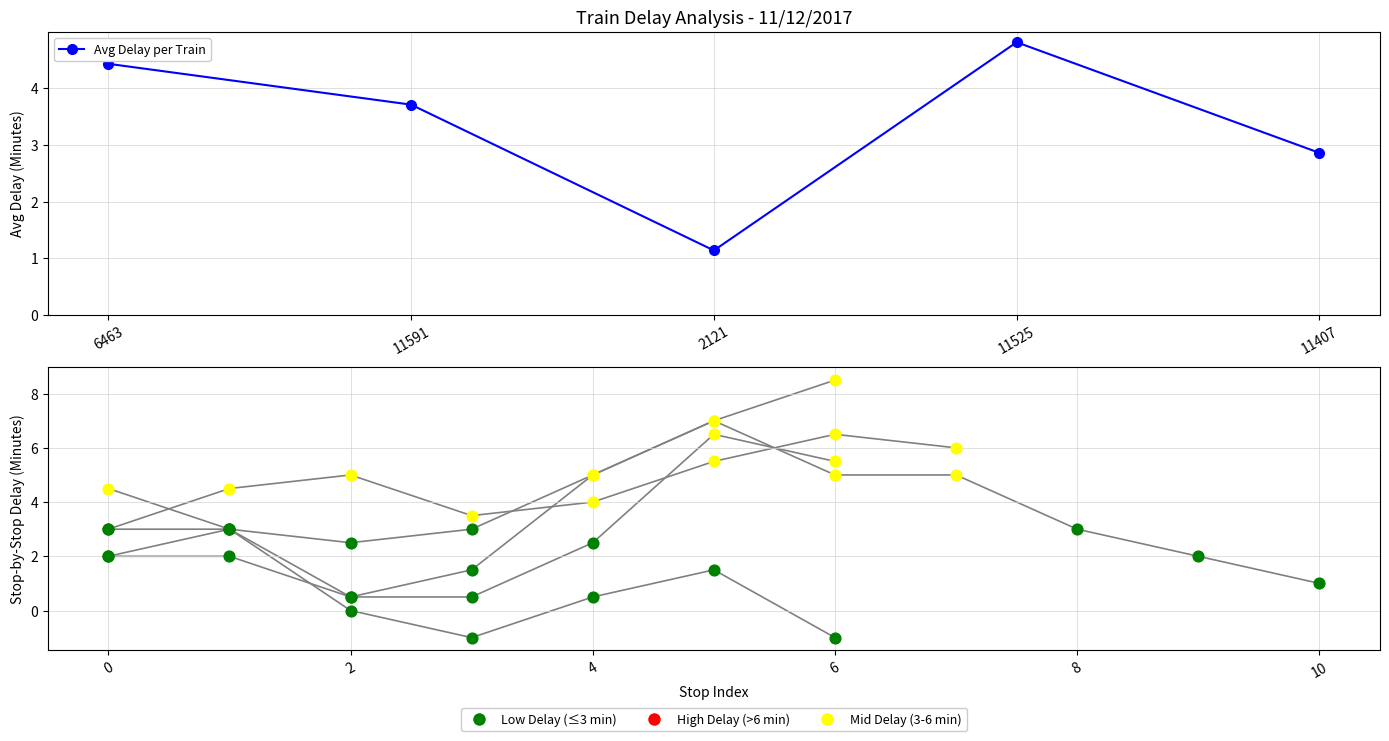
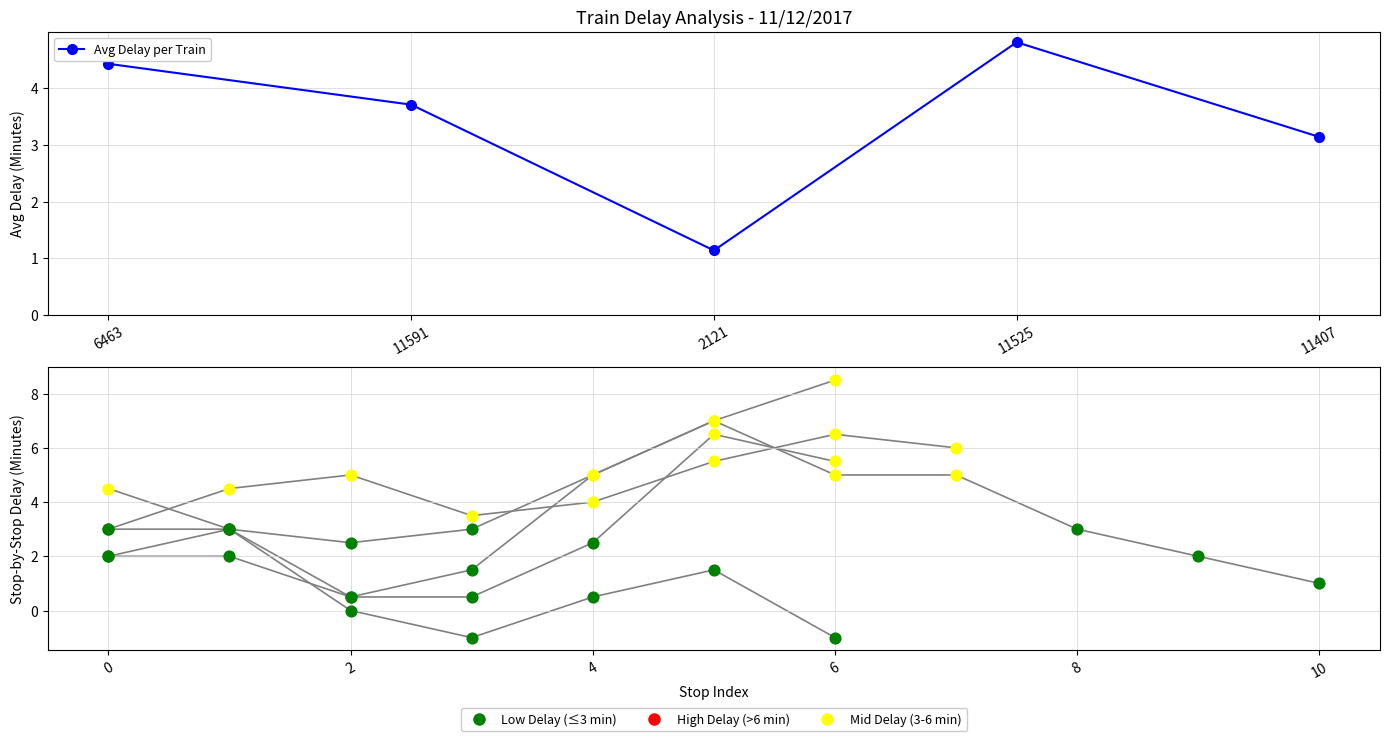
Train Delay Analysis - 11/12/2017, 11407: 2.9 -> 3.1
